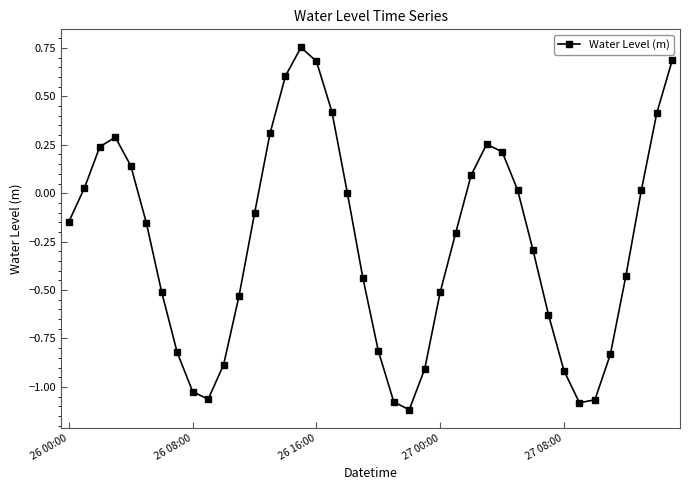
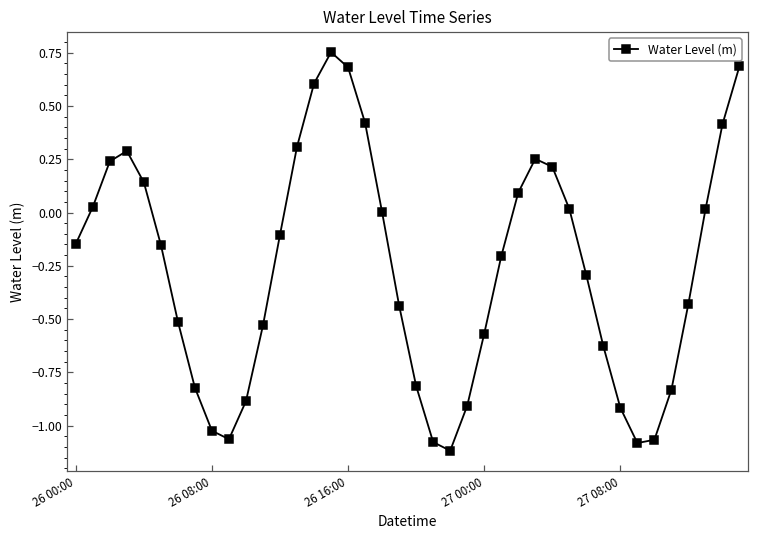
27 00:00: -0.51 -> -0.57
